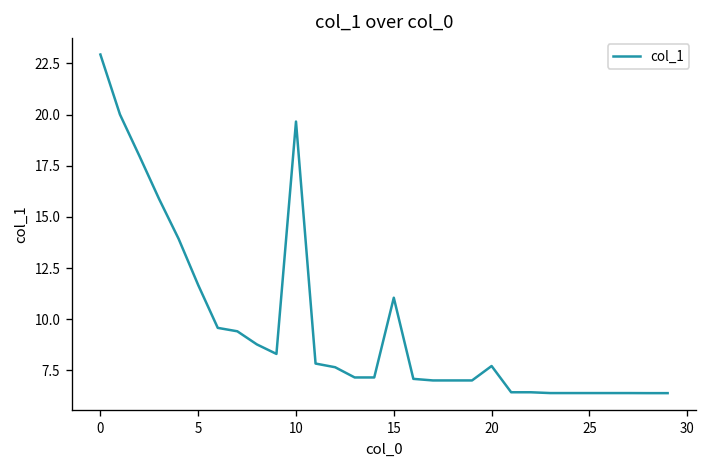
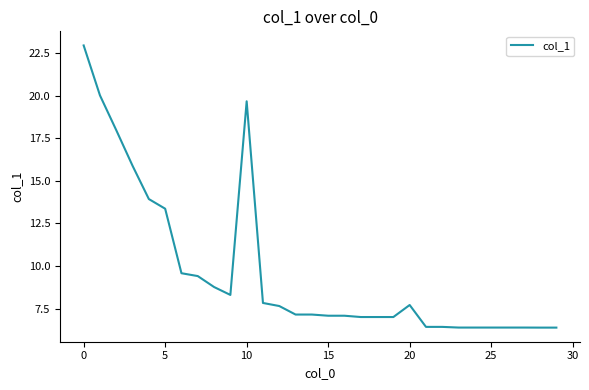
5: 11.7 -> 13.4
15: 11.1 -> 7.1
